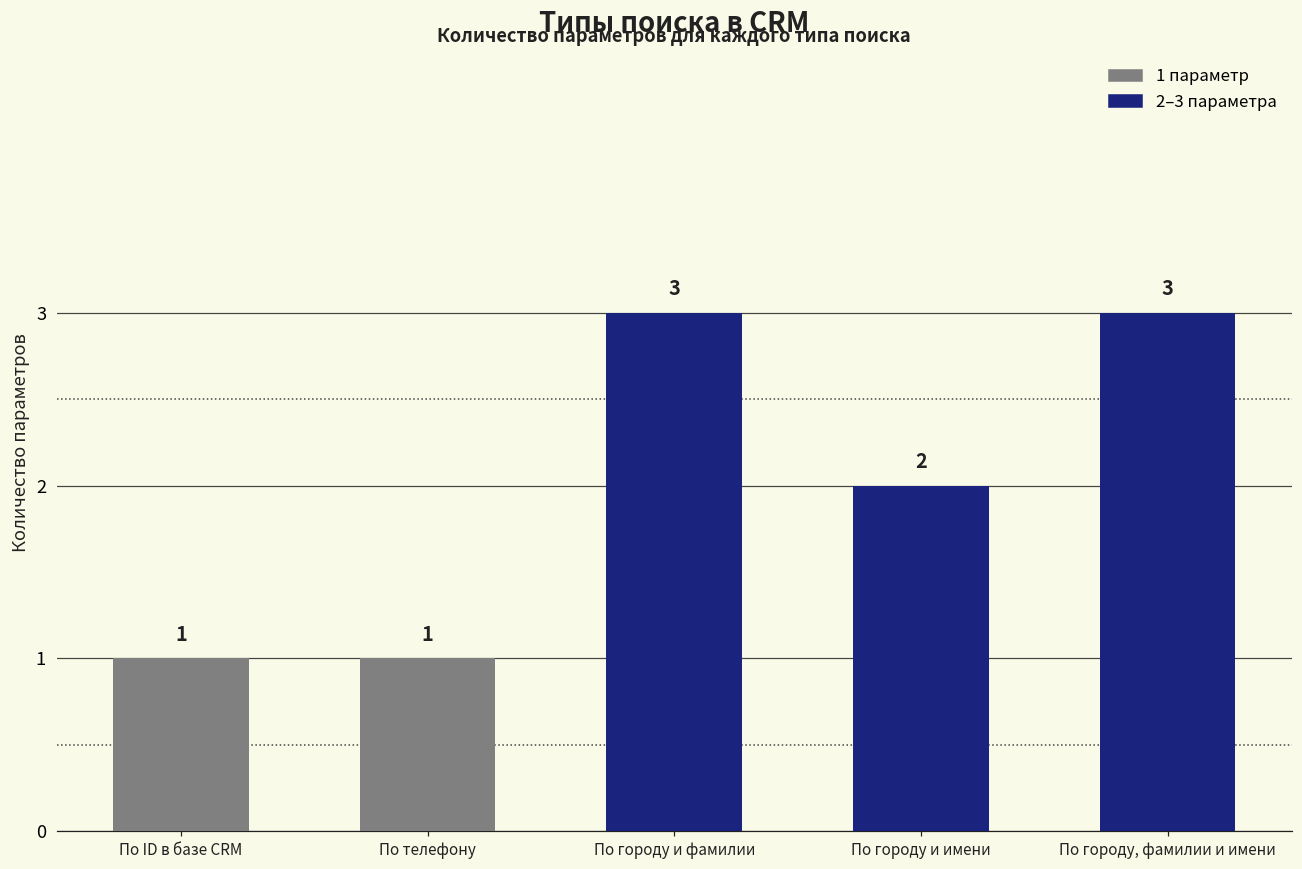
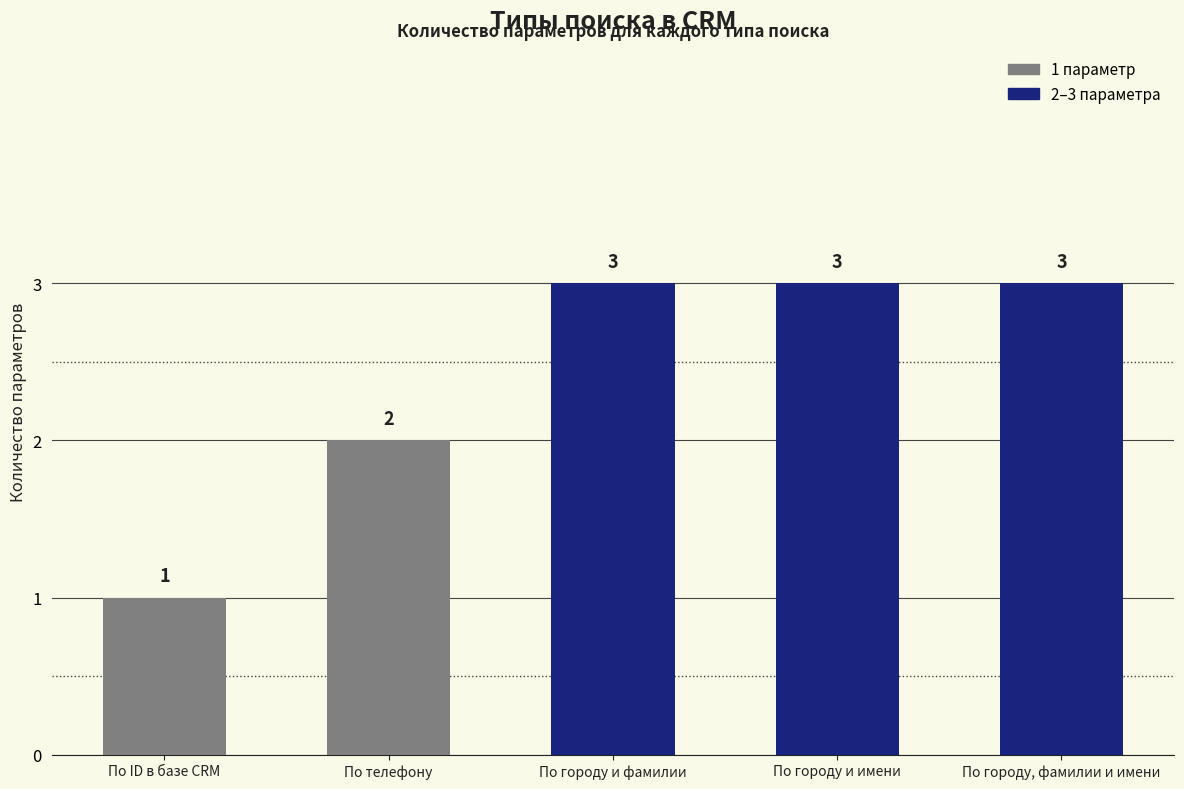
По телефону: 1 -> 2
По городу и имени: 2 -> 3
